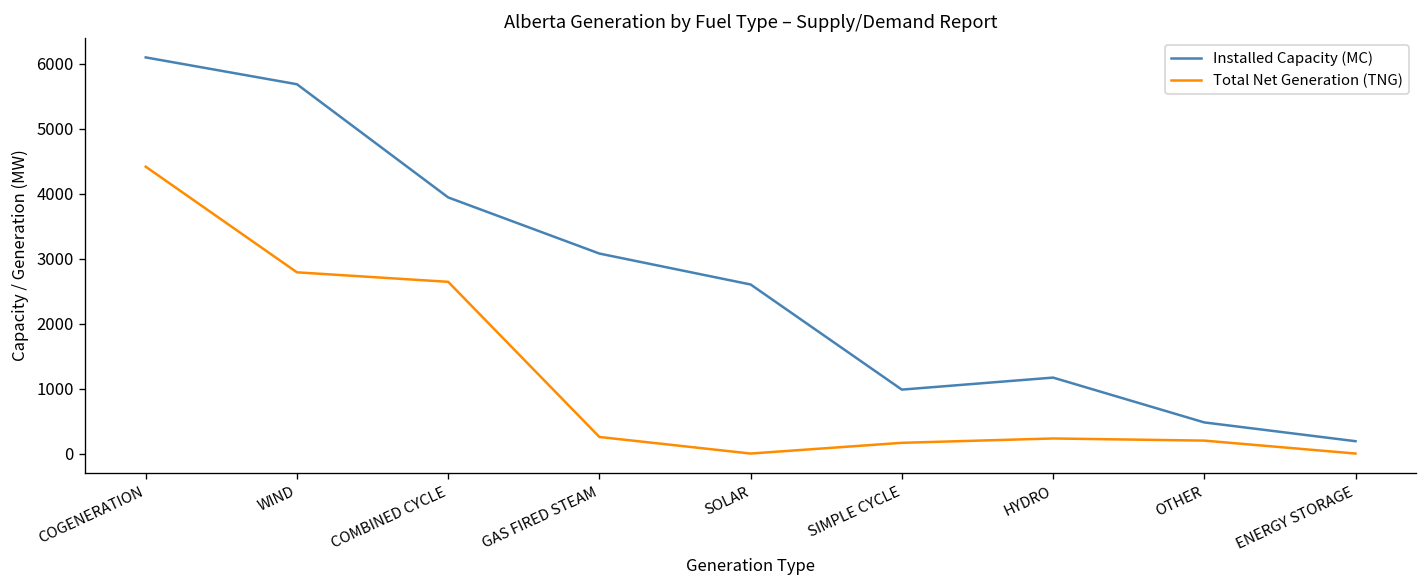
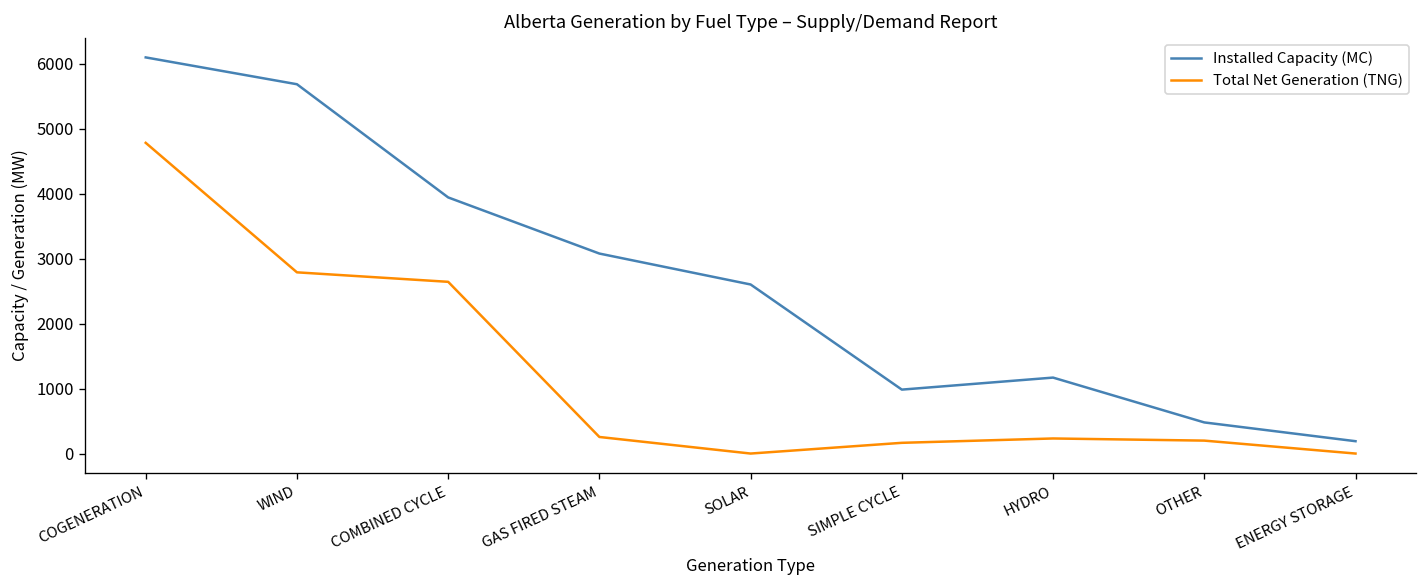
Total Net Generation (TNG), COGENERATION: 4400 -> 4800
